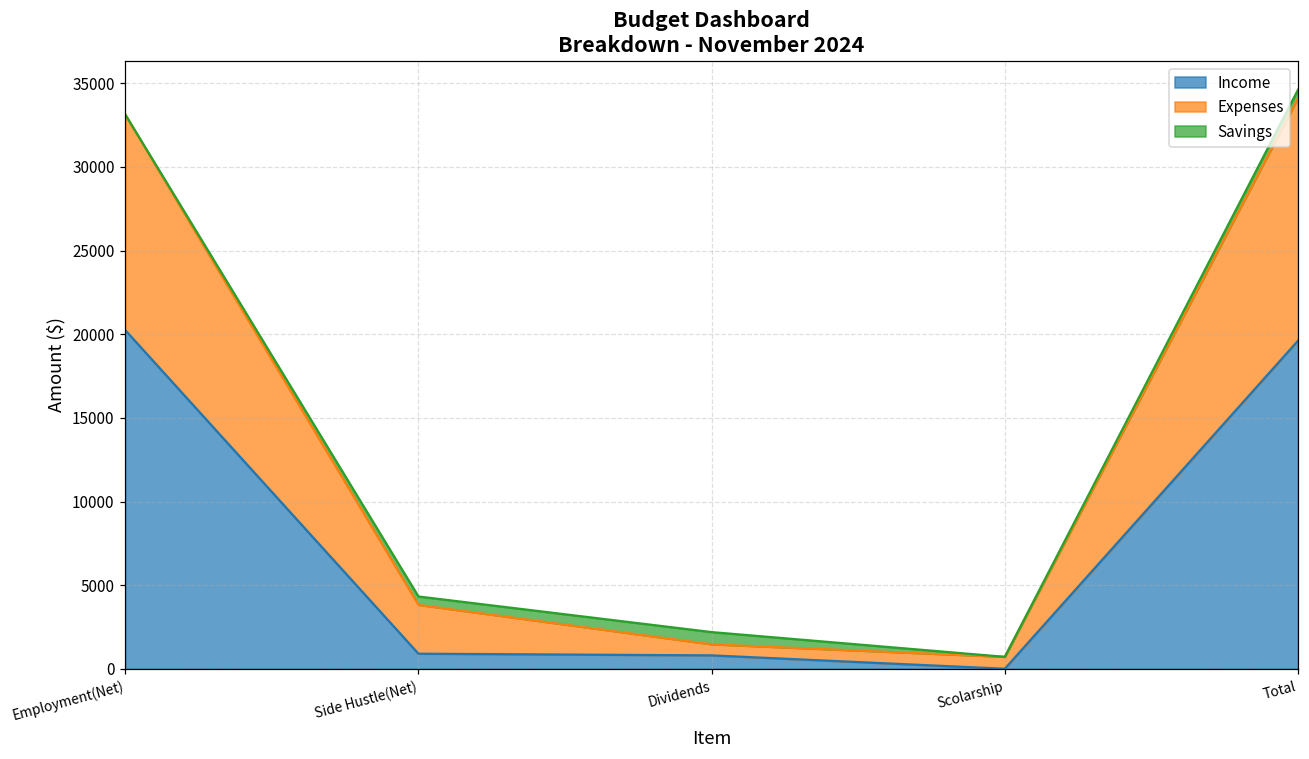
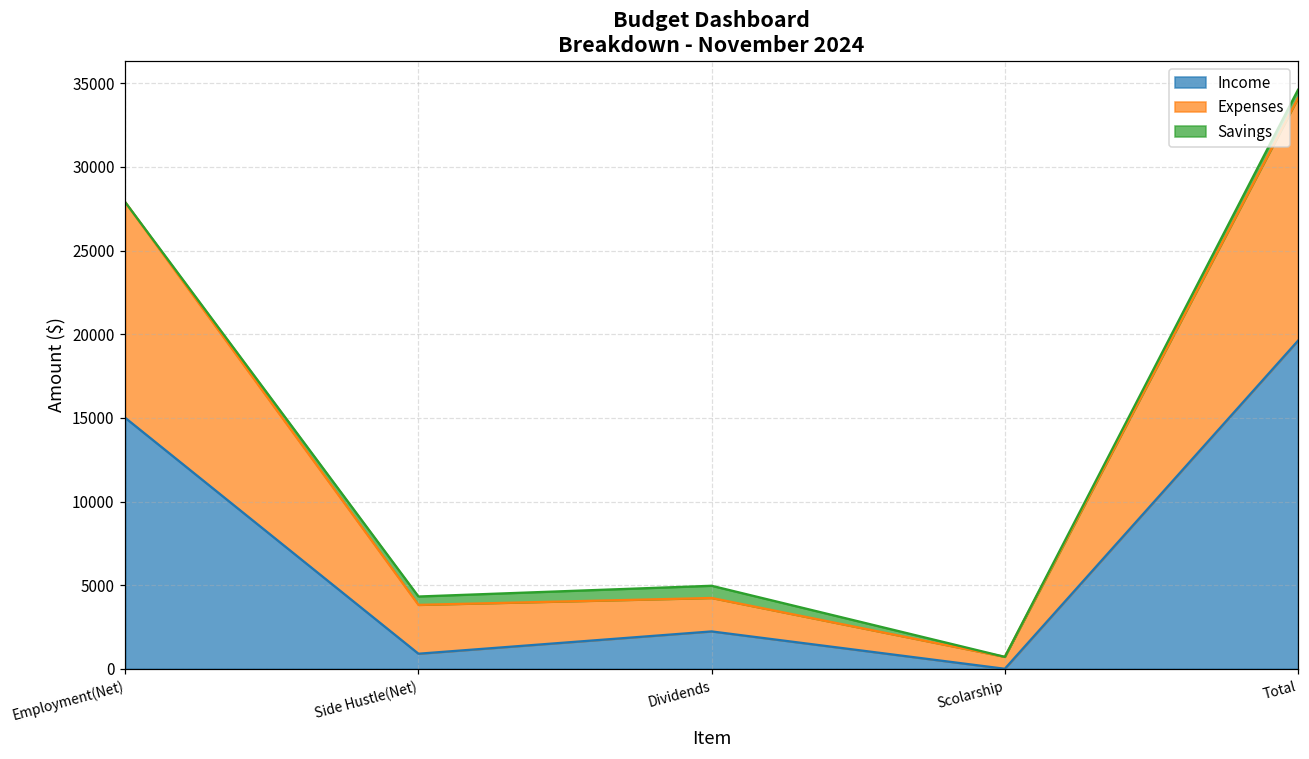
Income, Employment(Net): 20200 -> 15000
Income, Dividends: 800 -> 2200
Expenses, Dividends: 700 -> 2000
